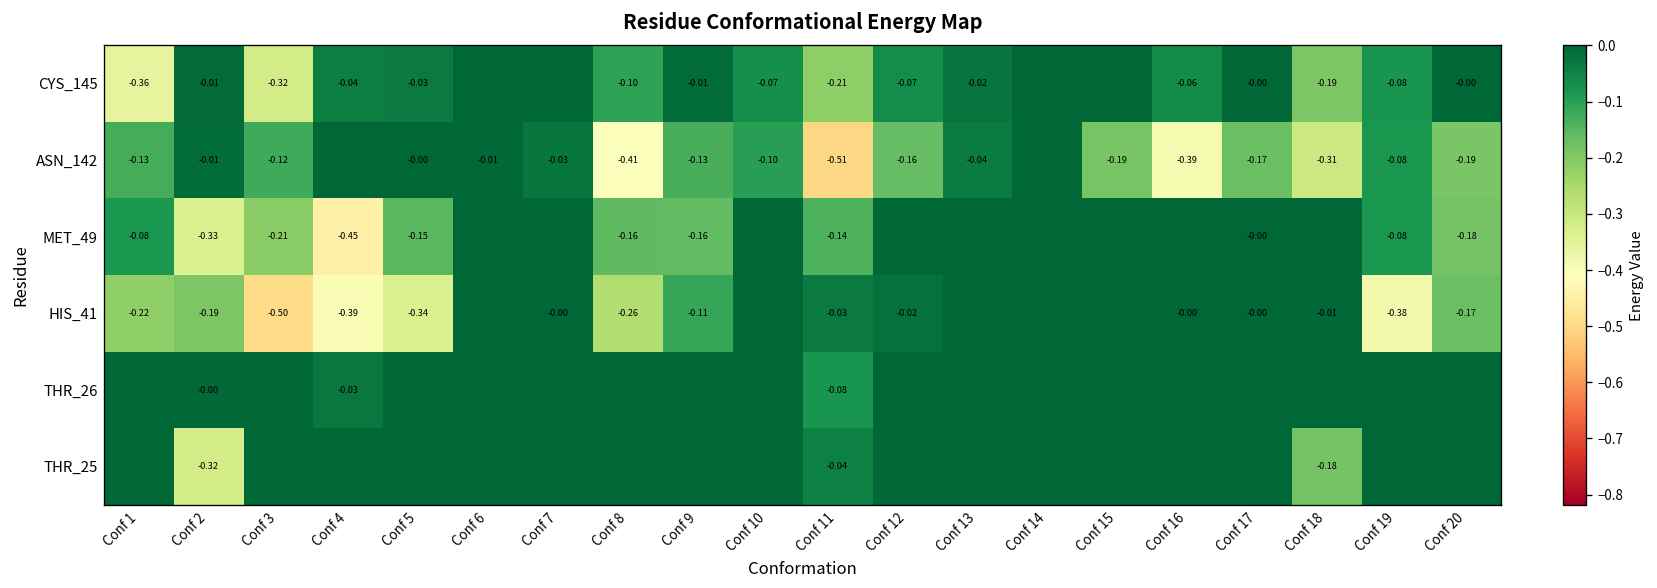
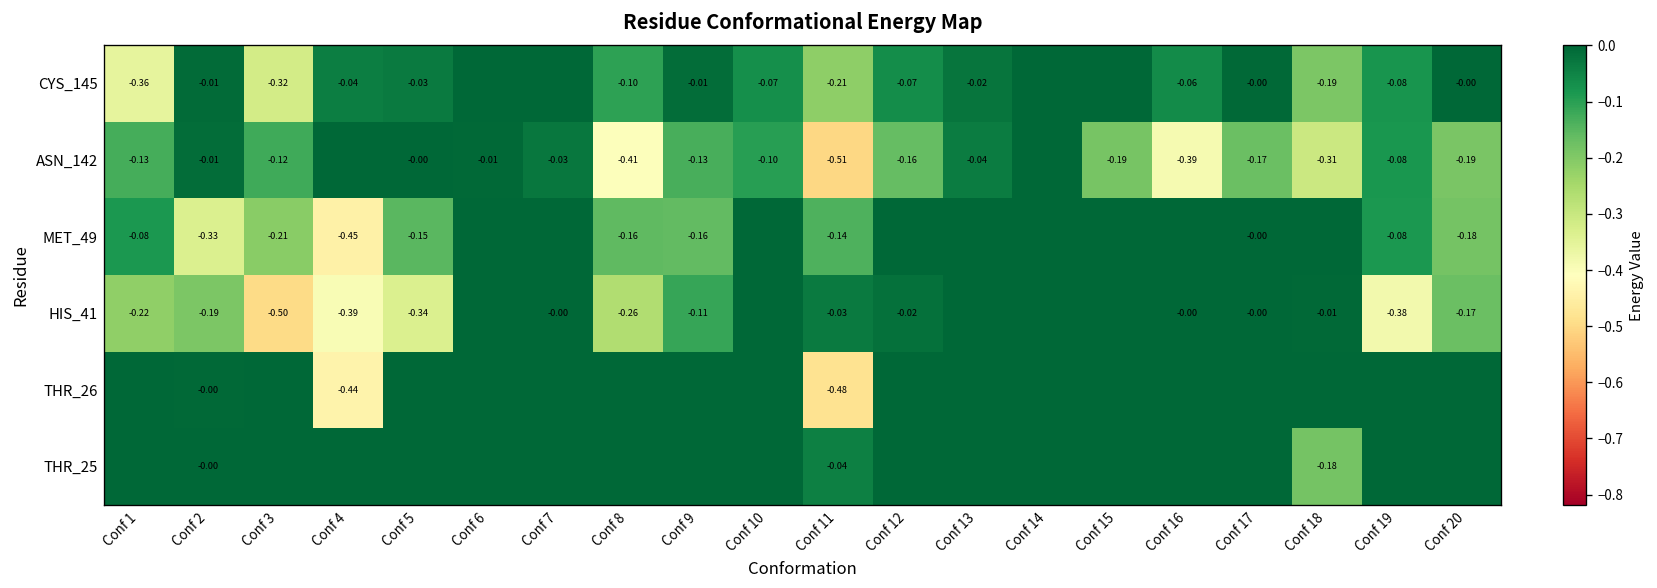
THR_26, Conf 4: -0.03 -> -0.44
THR_26, Conf 11: -0.08 -> -0.48
THR_25, Conf 2: -0.32 -> -0.00
